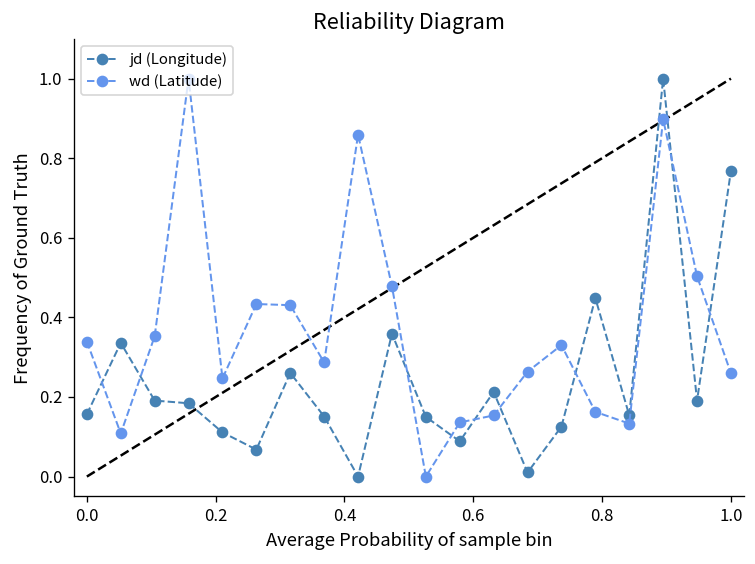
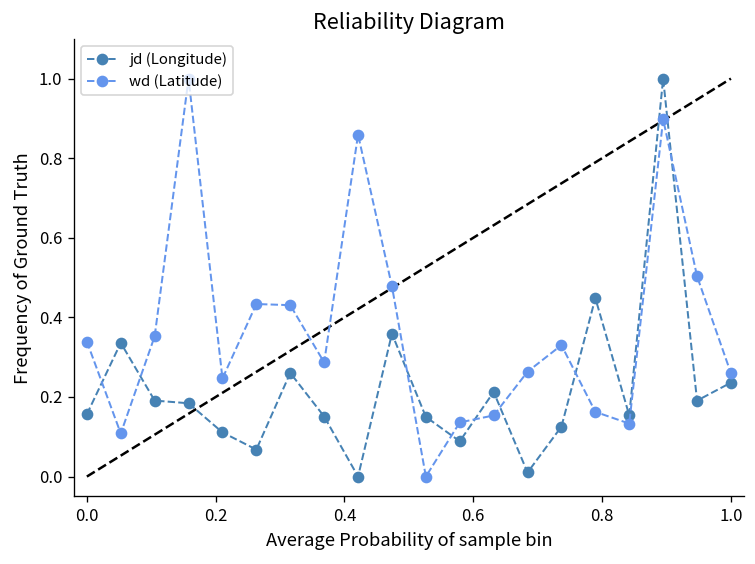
jd (Longitude), 1.0: 0.77 -> 0.24
